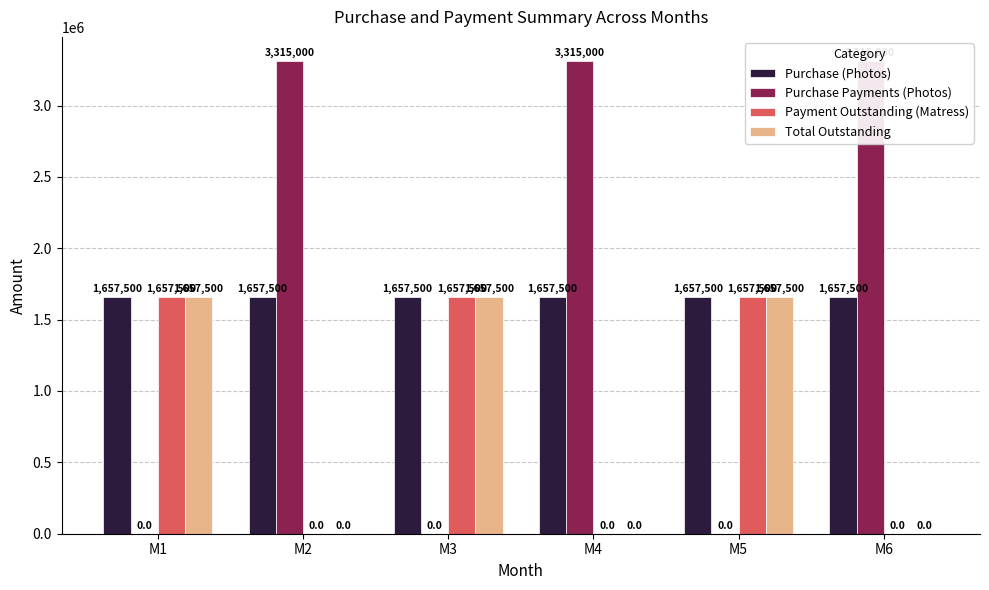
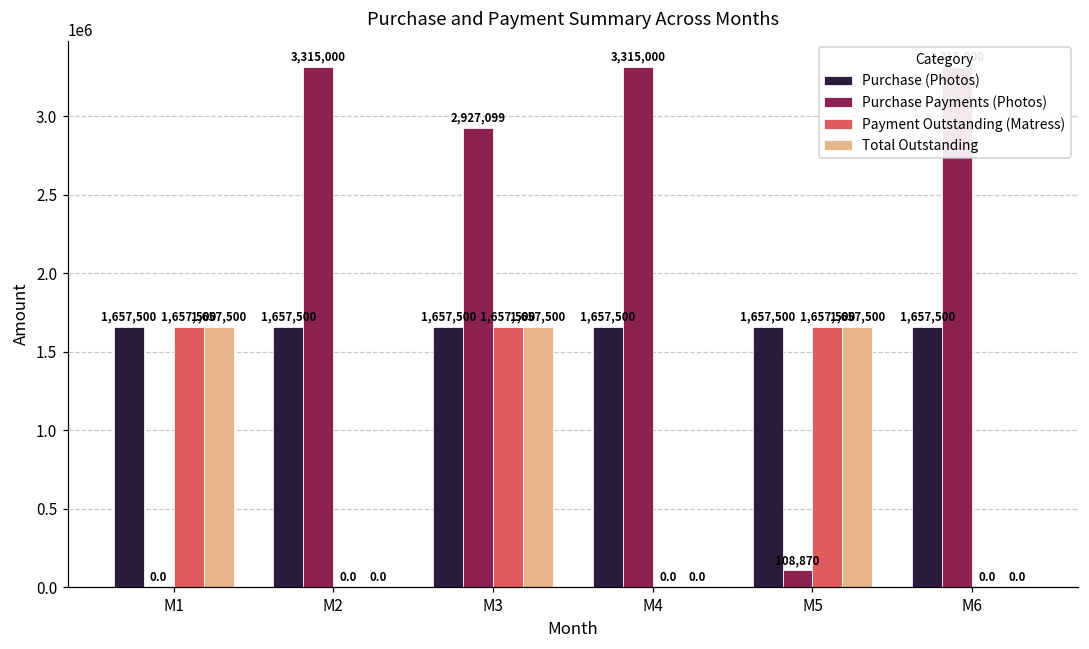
Purchase Payments (Photos), M3: 0.0 -> 2,927,099
Purchase Payments (Photos), M5: 0.0 -> 108,870
